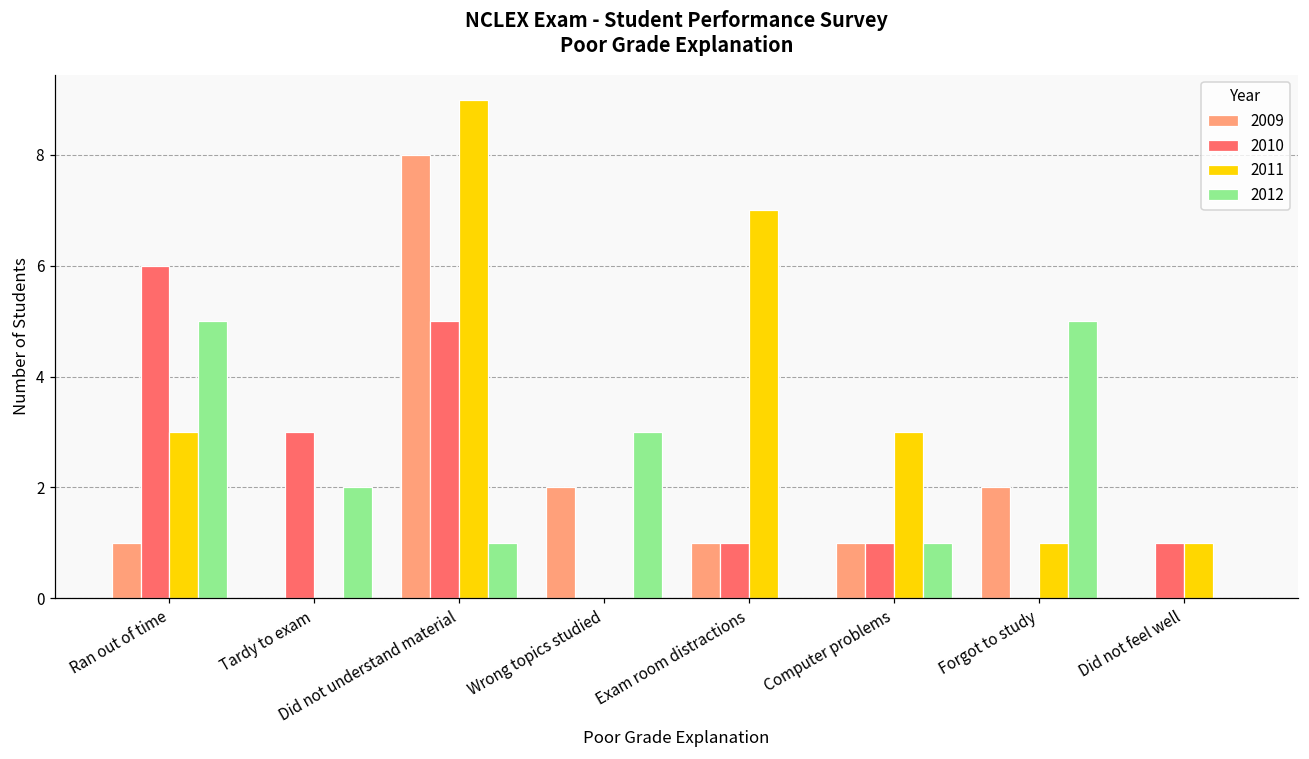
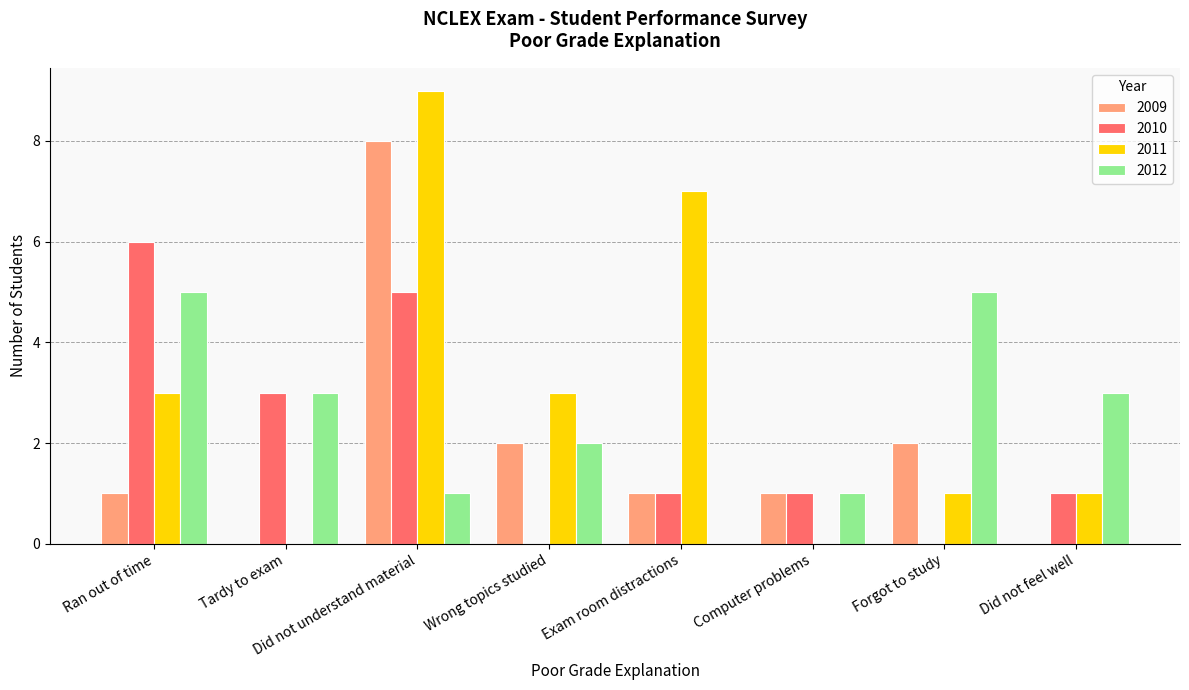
2012, Tardy to exam: 2 -> 3
2011, Wrong topics studied: 0 -> 3
2012, Wrong topics studied: 3 -> 2
2011, Computer problems: 3 -> 0
2012, Did not feel well: 0 -> 3
